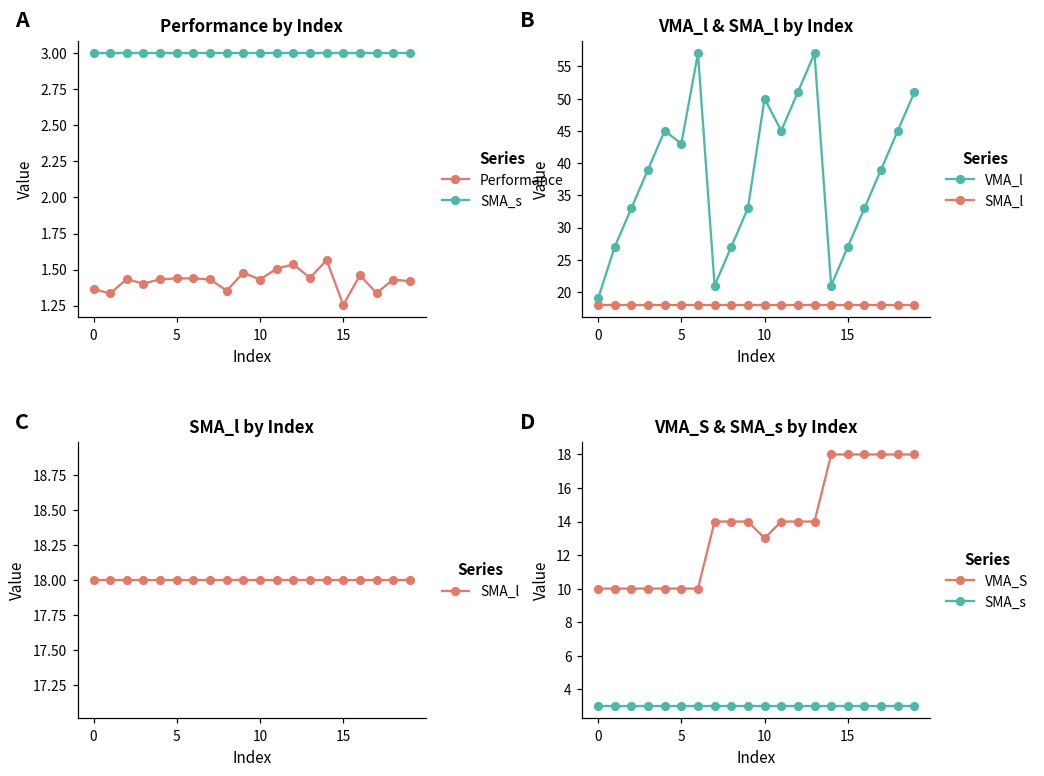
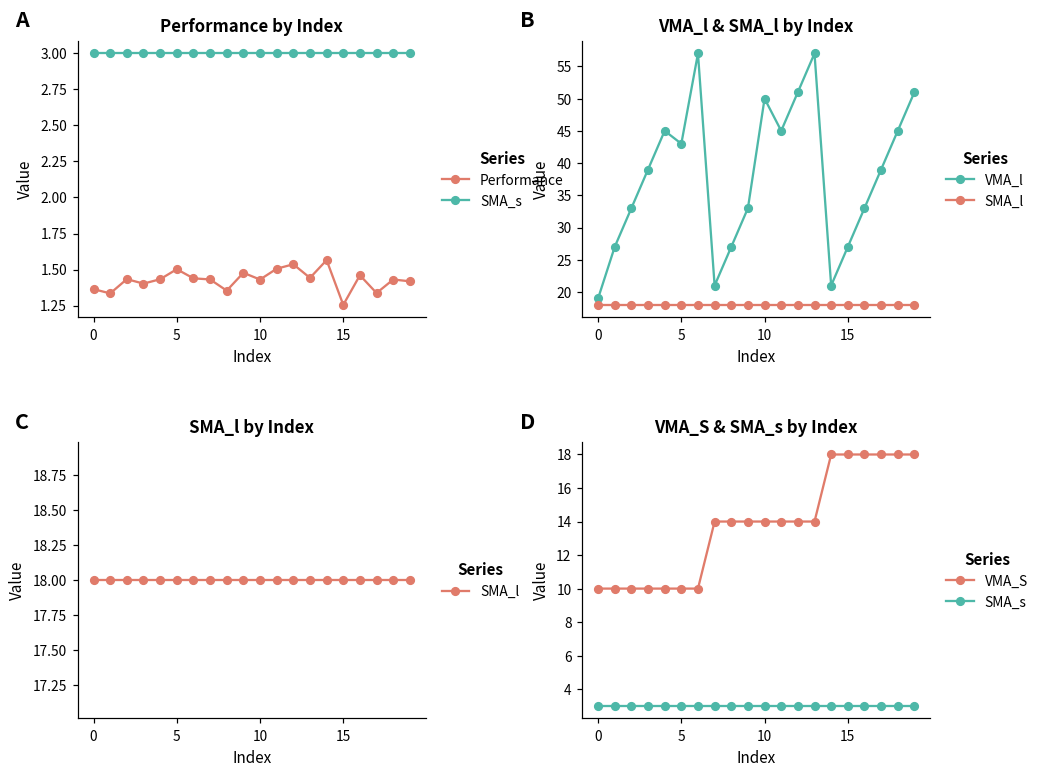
Performance by Index, Performance, 5: 1.44 -> 1.50
VMA_S & SMA_s by Index, VMA_S, 10: 13 -> 14
